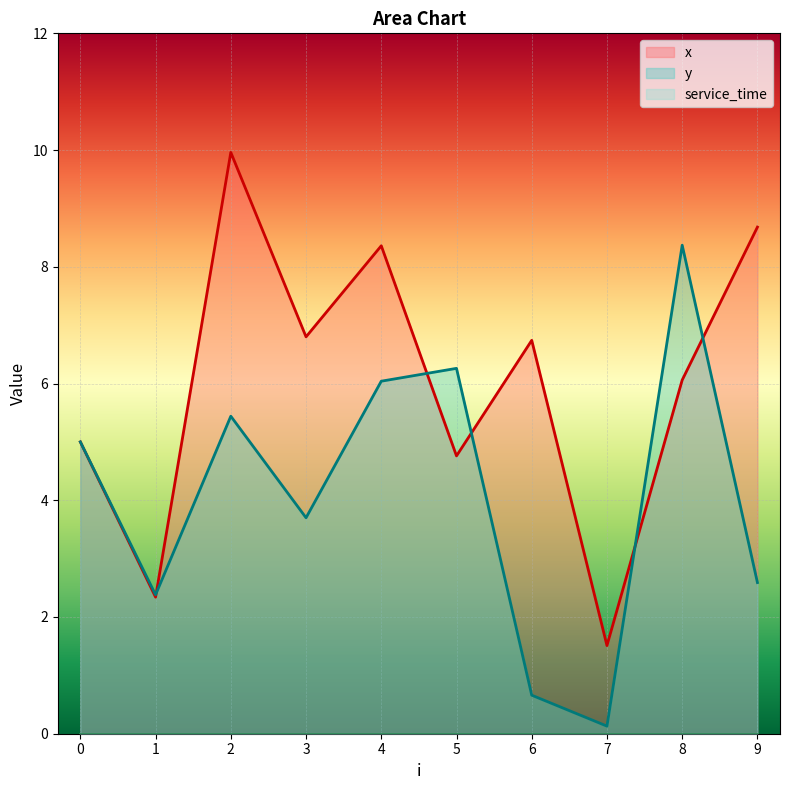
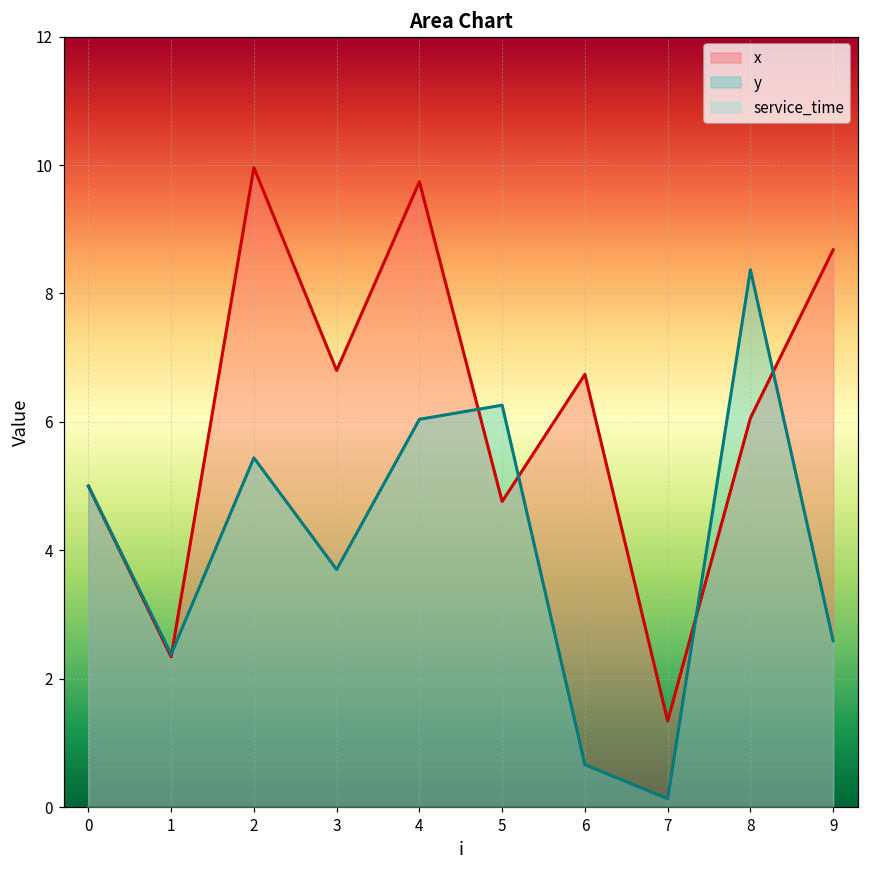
x, 4: 8.4 -> 9.7
x, 7: 1.5 -> 1.3
